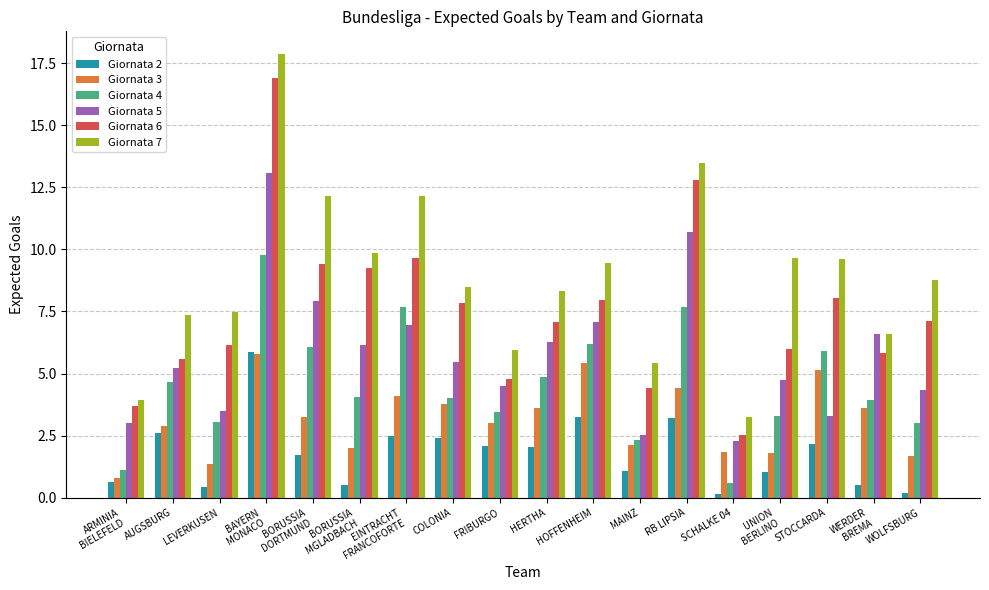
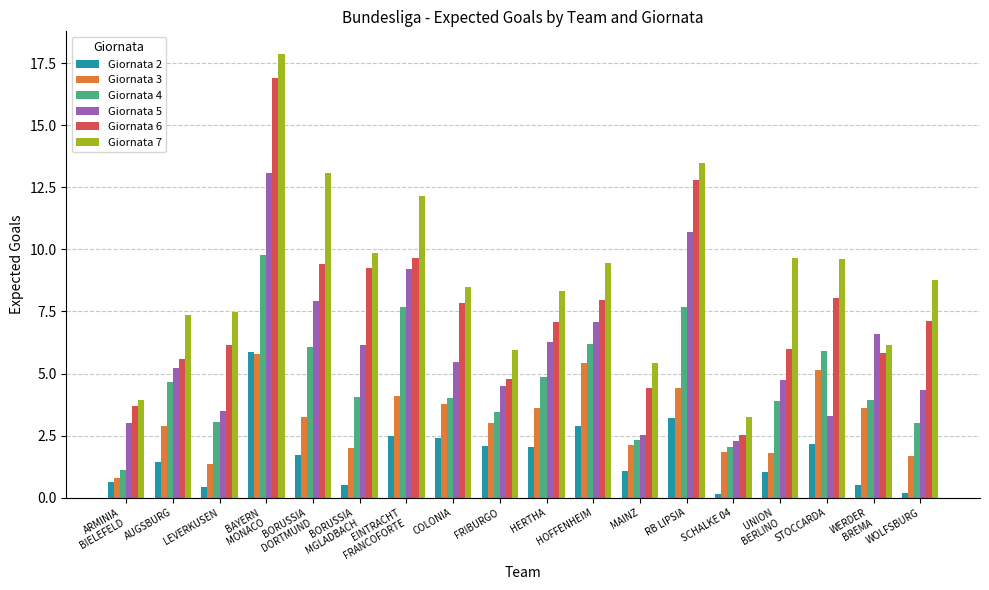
Giornata 2, AUGSBURG: 2.6 -> 1.4
Giornata 7, BORUSSIA DORTMUND: 12.1 -> 13.1
Giornata 5, EINTRACHT FRANCOFORTE: 7.0 -> 9.2
Giornata 2, HOFFENHEIM: 3.2 -> 2.9
Giornata 4, SCHALKE 04: 0.6 -> 2.0
Giornata 4, UNION BERLINO: 3.3 -> 3.9
Giornata 7, WERDER BREMA: 6.6 -> 6.1
